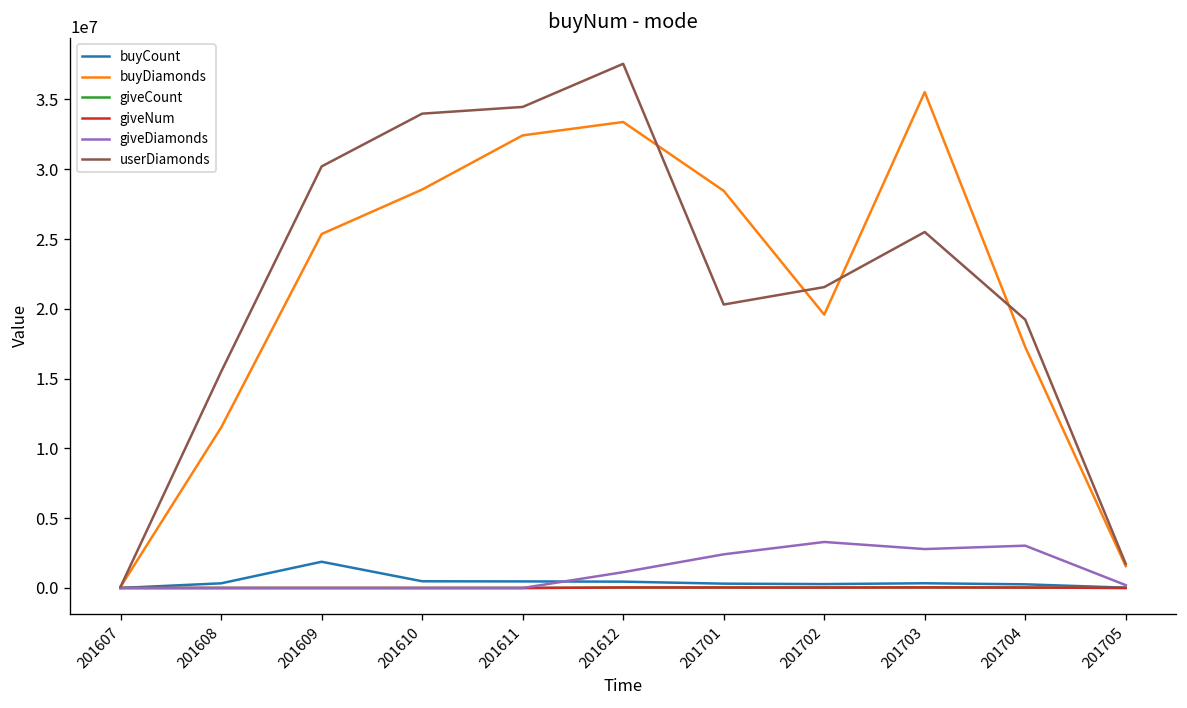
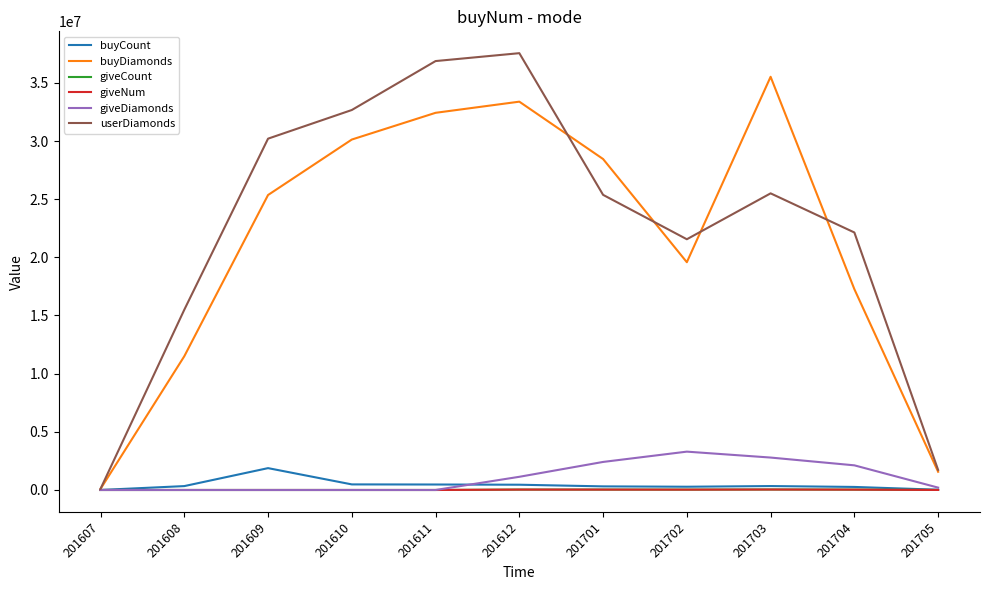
buyDiamonds, 201610: 28500000 -> 30100000
userDiamonds, 201610: 34000000 -> 32700000
userDiamonds, 201611: 34500000 -> 36900000
userDiamonds, 201701: 20300000 -> 25400000
giveDiamonds, 201704: 3000000 -> 2100000
userDiamonds, 201704: 19200000 -> 22100000
